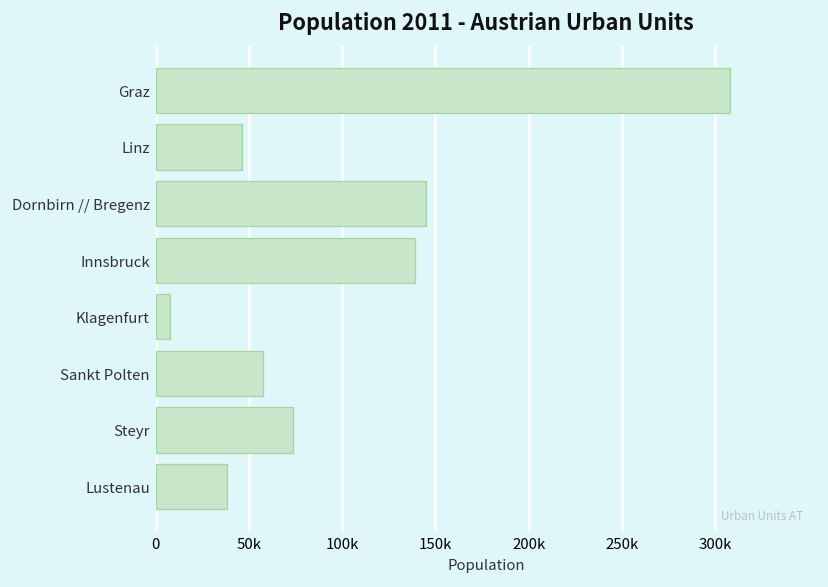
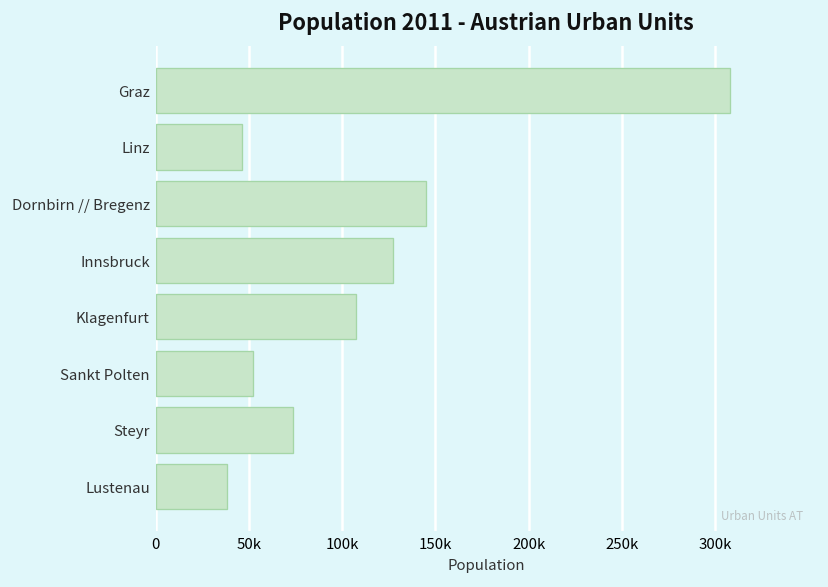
Innsbruck: 139000 -> 127000
Klagenfurt: 8000 -> 108000
Sankt Polten: 58000 -> 52000
